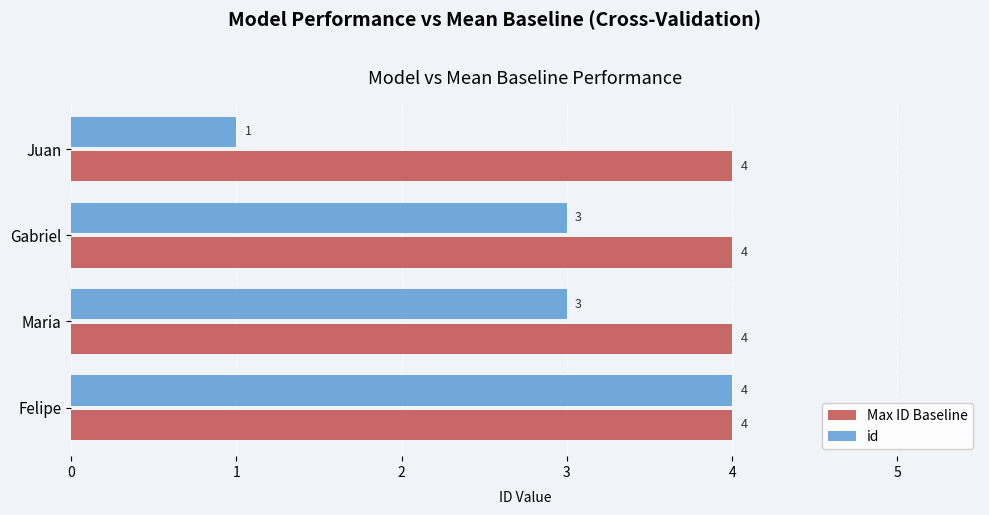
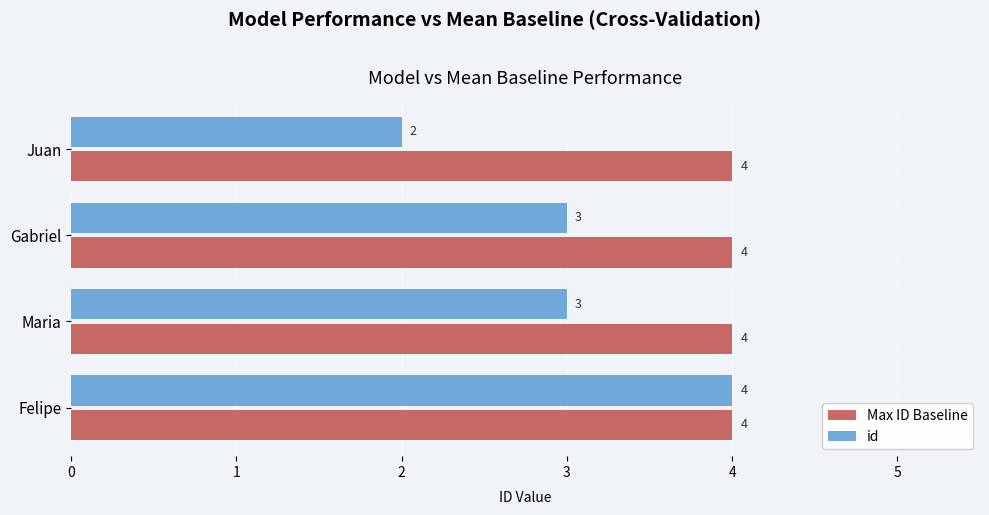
id, Juan: 1 -> 2
